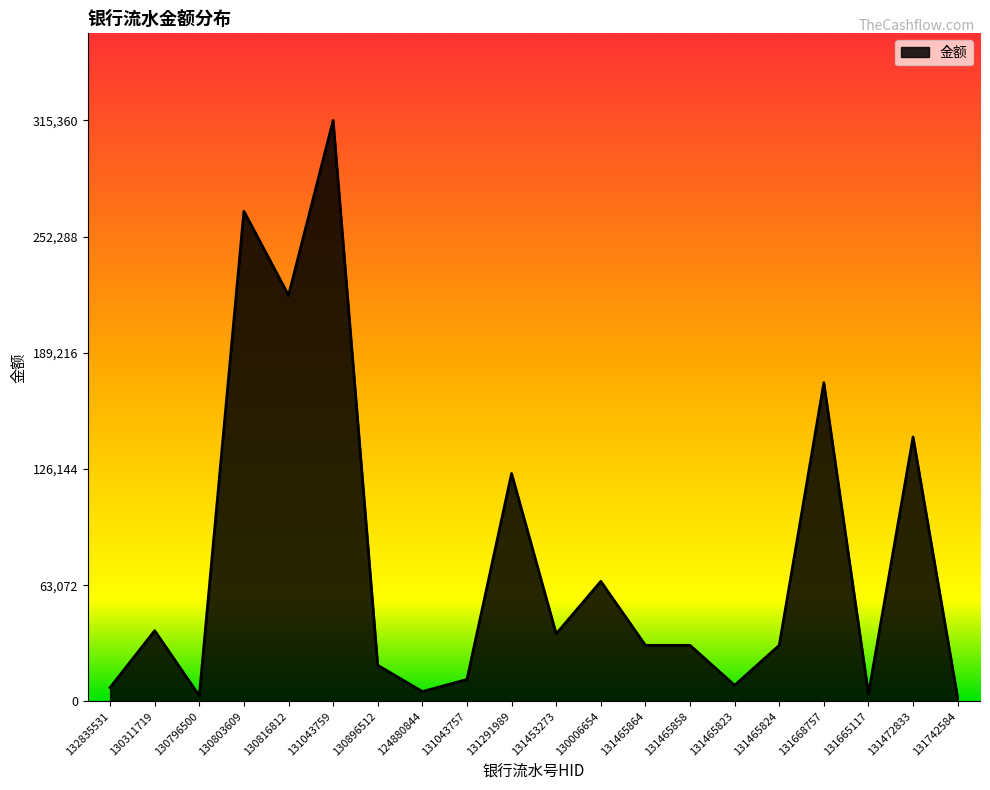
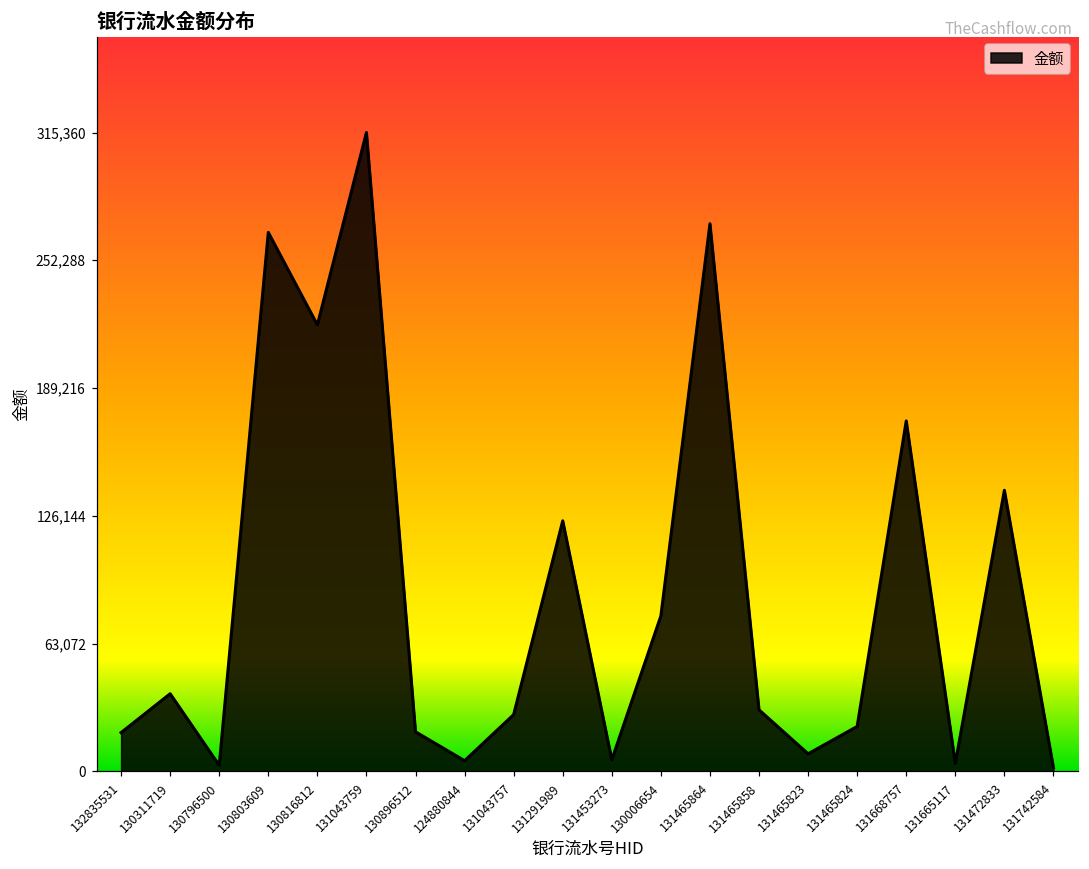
132835531: 7,000 -> 19,000
131043757: 12,000 -> 28,000
131453273: 37,000 -> 6,000
130006654: 65,000 -> 77,000
131465864: 30,000 -> 270,000
131465824: 30,000 -> 22,000
131472833: 144,000 -> 139,000
